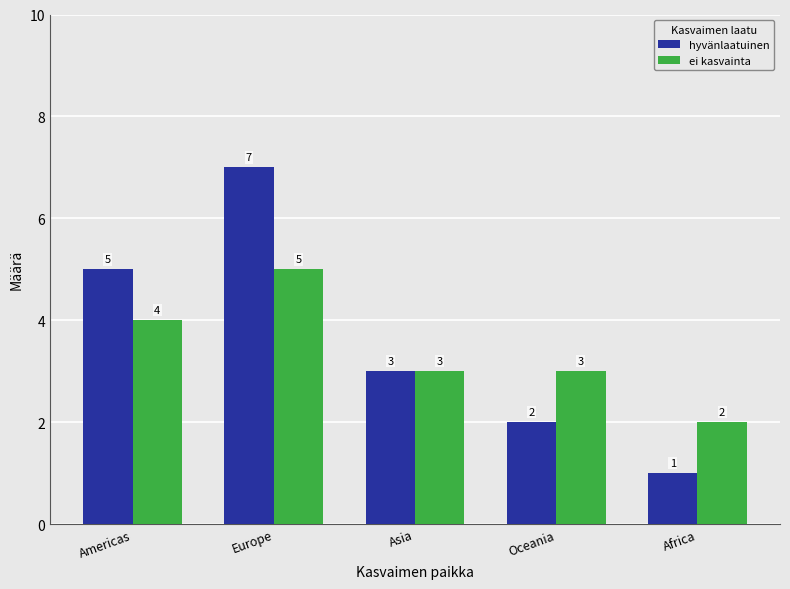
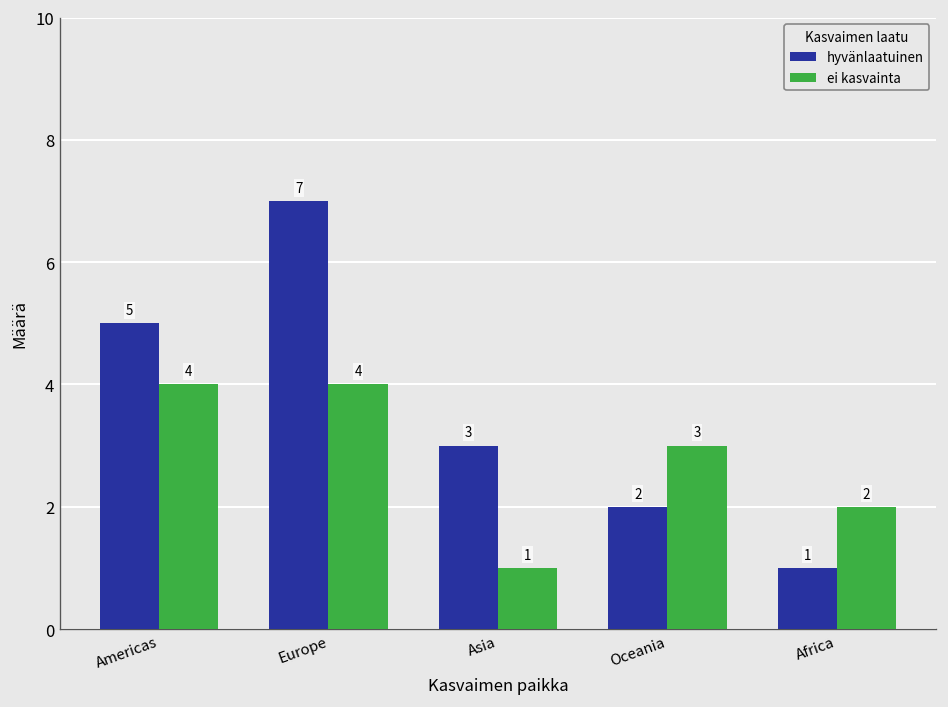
ei kasvainta, Europe: 5 -> 4
ei kasvainta, Asia: 3 -> 1
